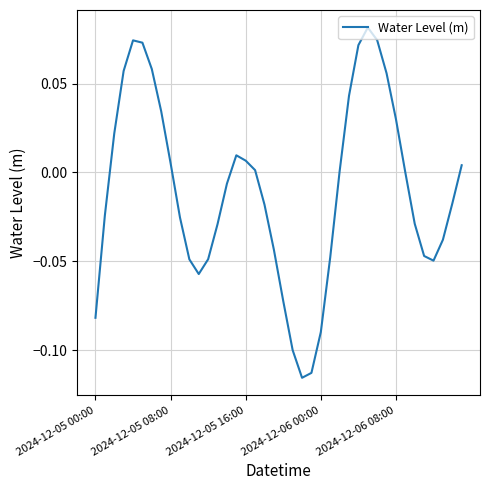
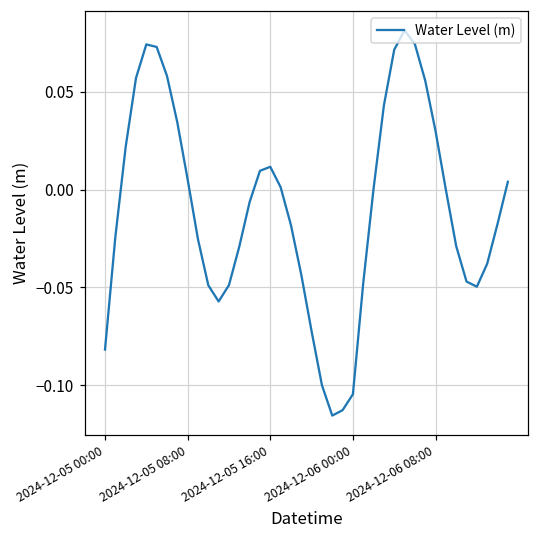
2024-12-05 16:00: 0.007 -> 0.012
2024-12-06 00:00: -0.090 -> -0.105
